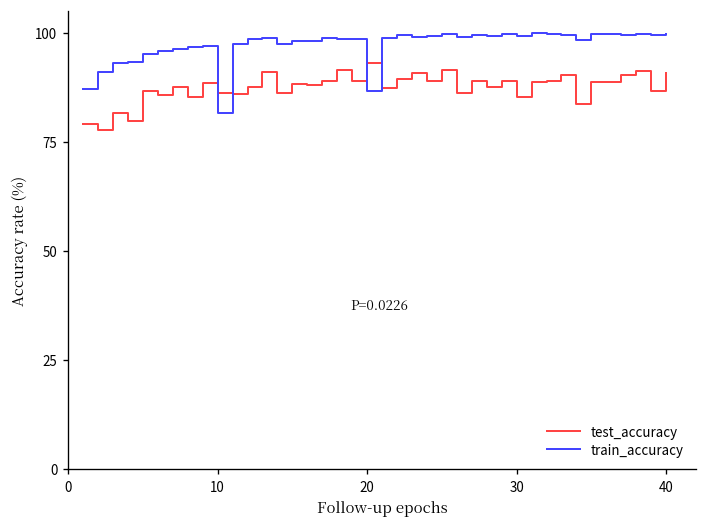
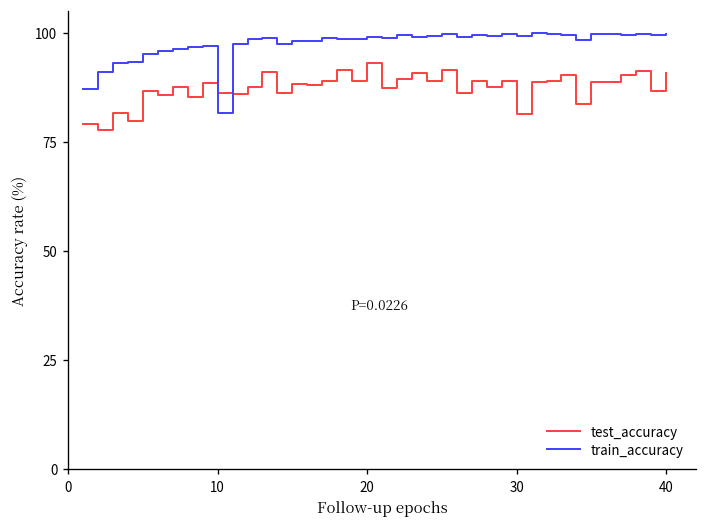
train_accuracy, 20: 87 -> 99
test_accuracy, 30: 85 -> 81
